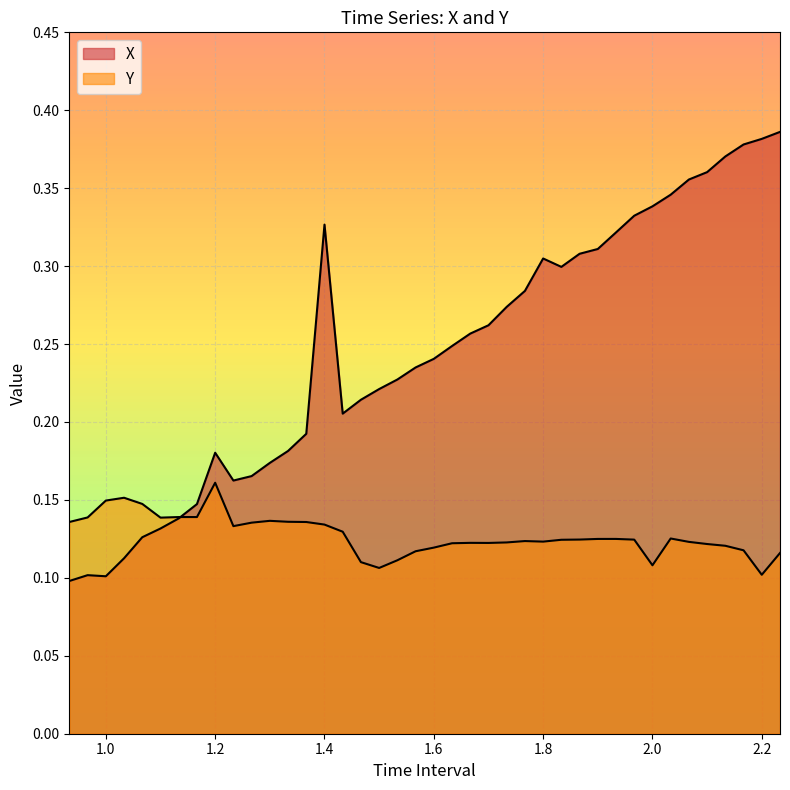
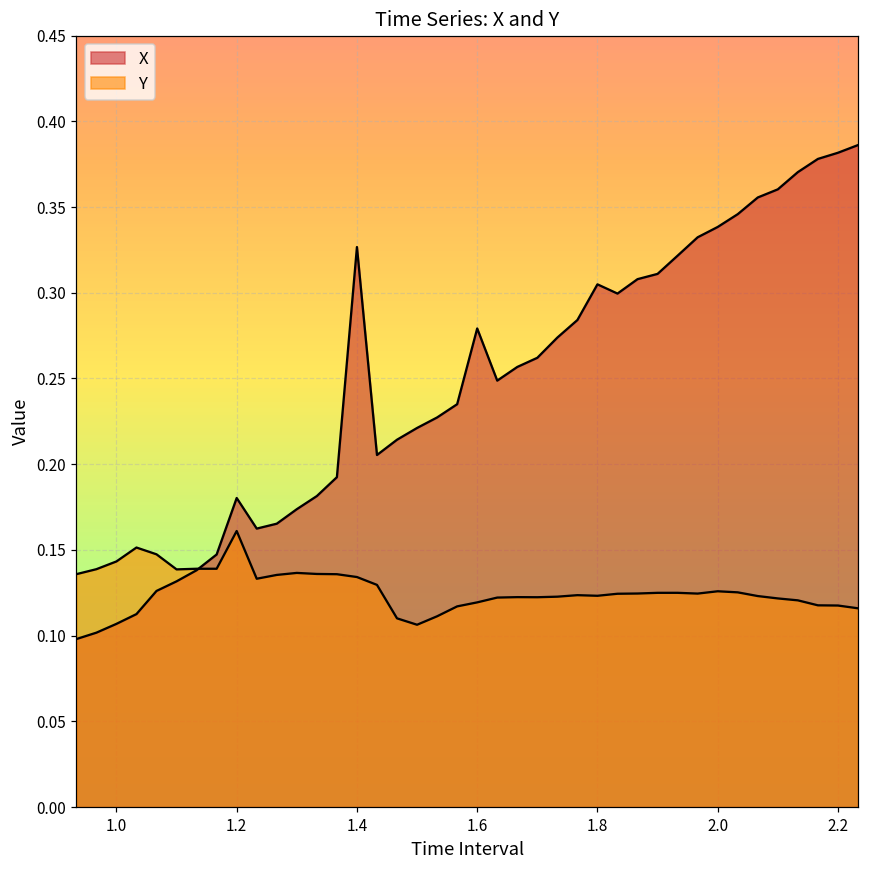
X, 1.0: 0.101 -> 0.107
Y, 1.0: 0.150 -> 0.143
X, 1.6: 0.241 -> 0.279
Y, 2.0: 0.108 -> 0.126
Y, 2.2: 0.102 -> 0.118
